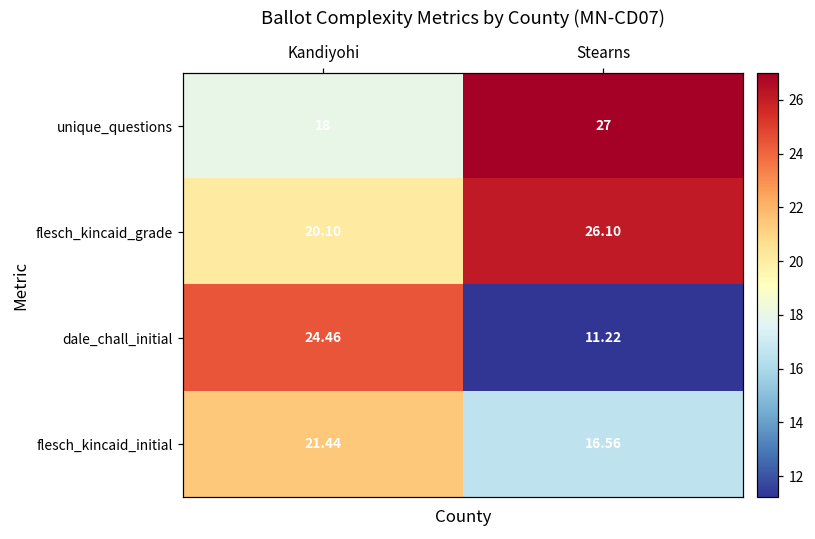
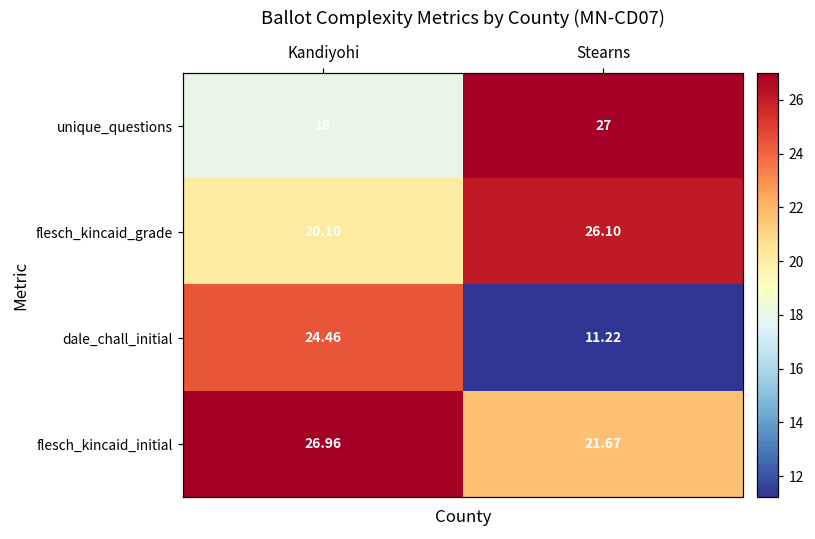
flesch_kincaid_initial, Kandiyohi: 21.44 -> 26.96
flesch_kincaid_initial, Stearns: 16.56 -> 21.67
